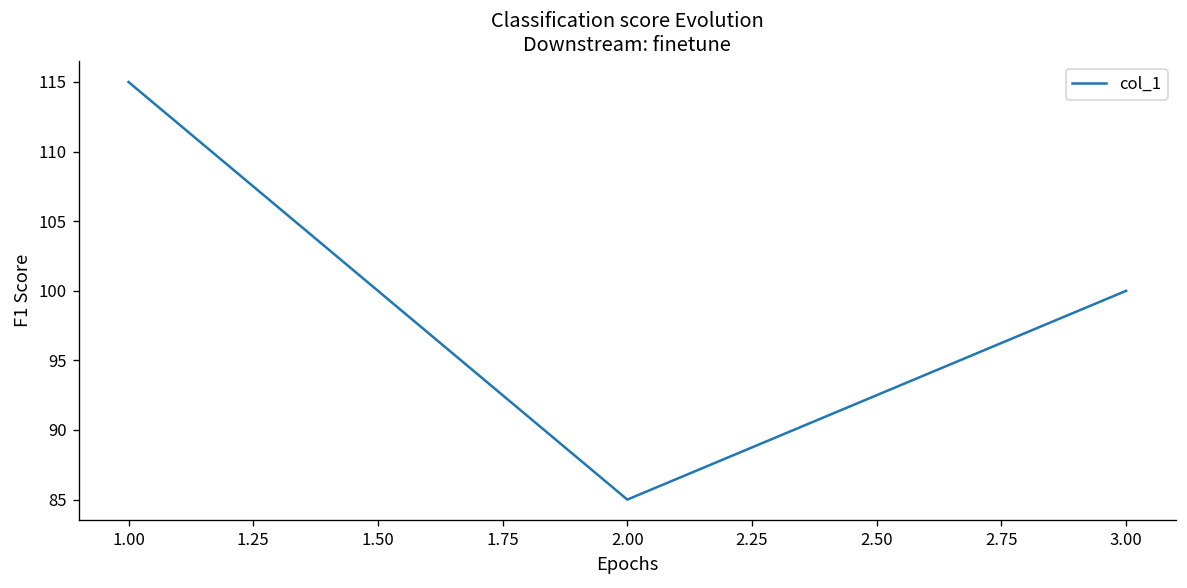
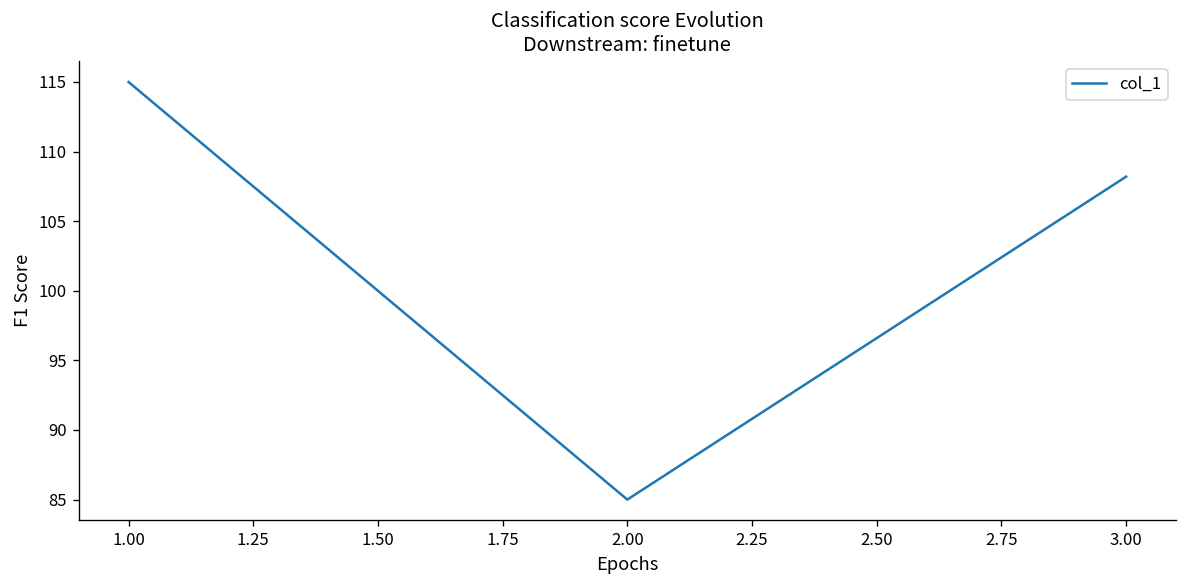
3.00: 100.0 -> 108.2
